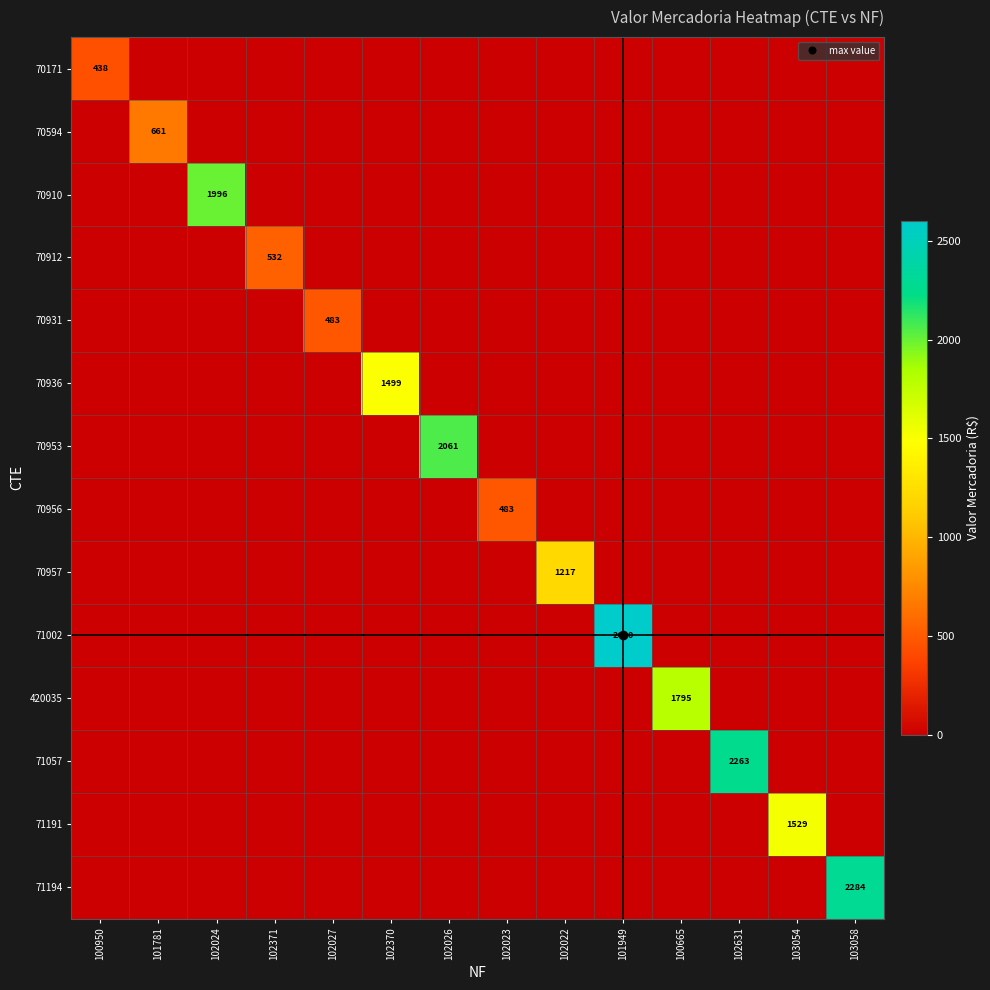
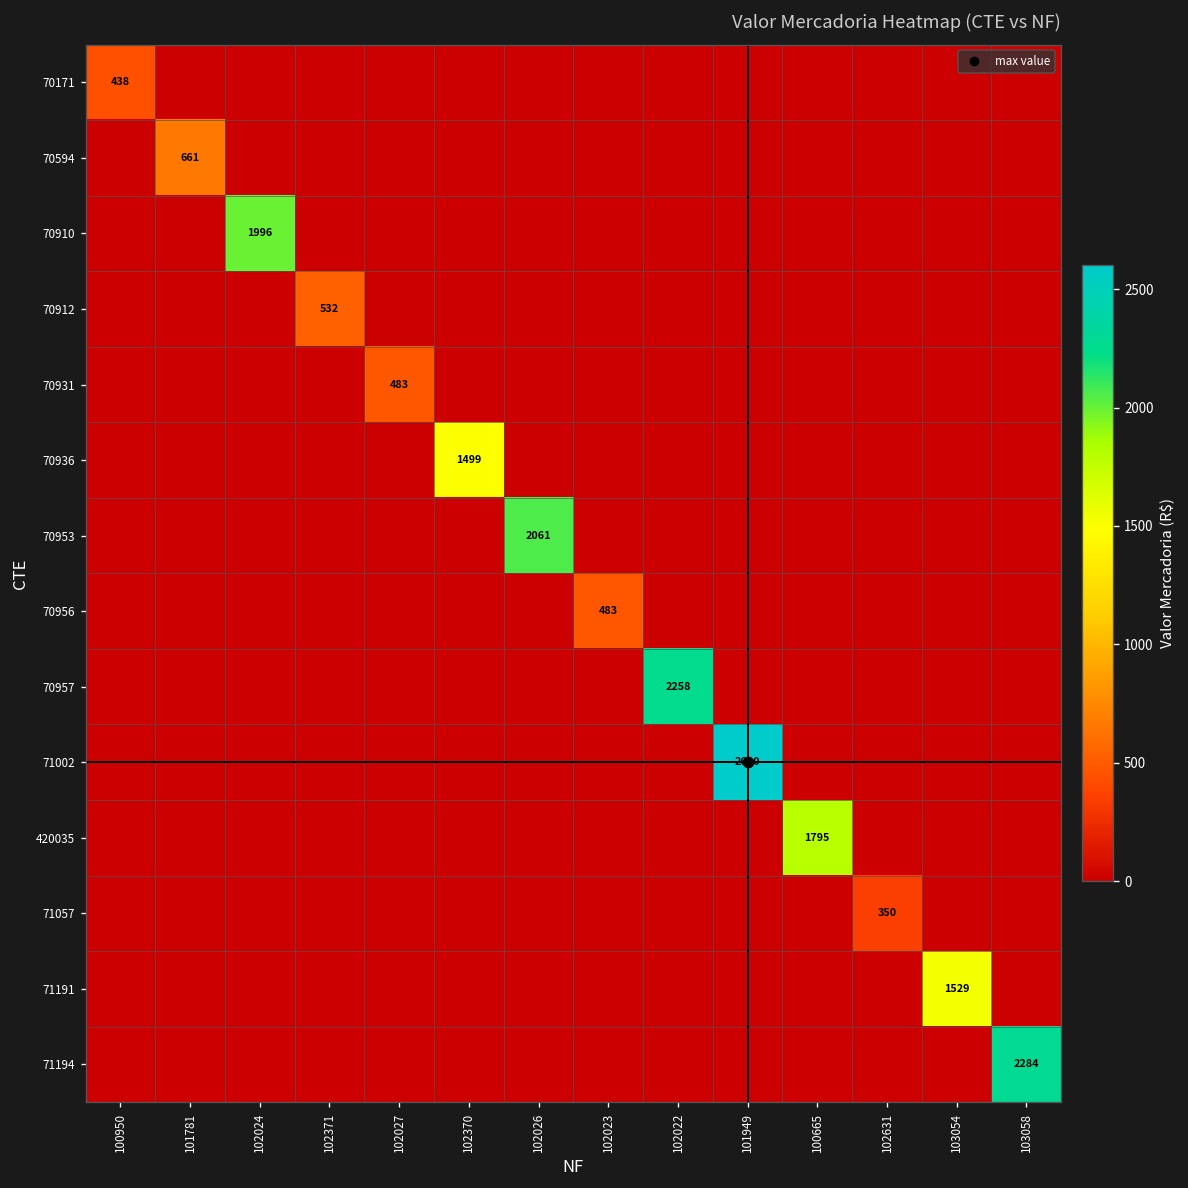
70957, 102022: 1217 -> 2258
71057, 102631: 2263 -> 350
